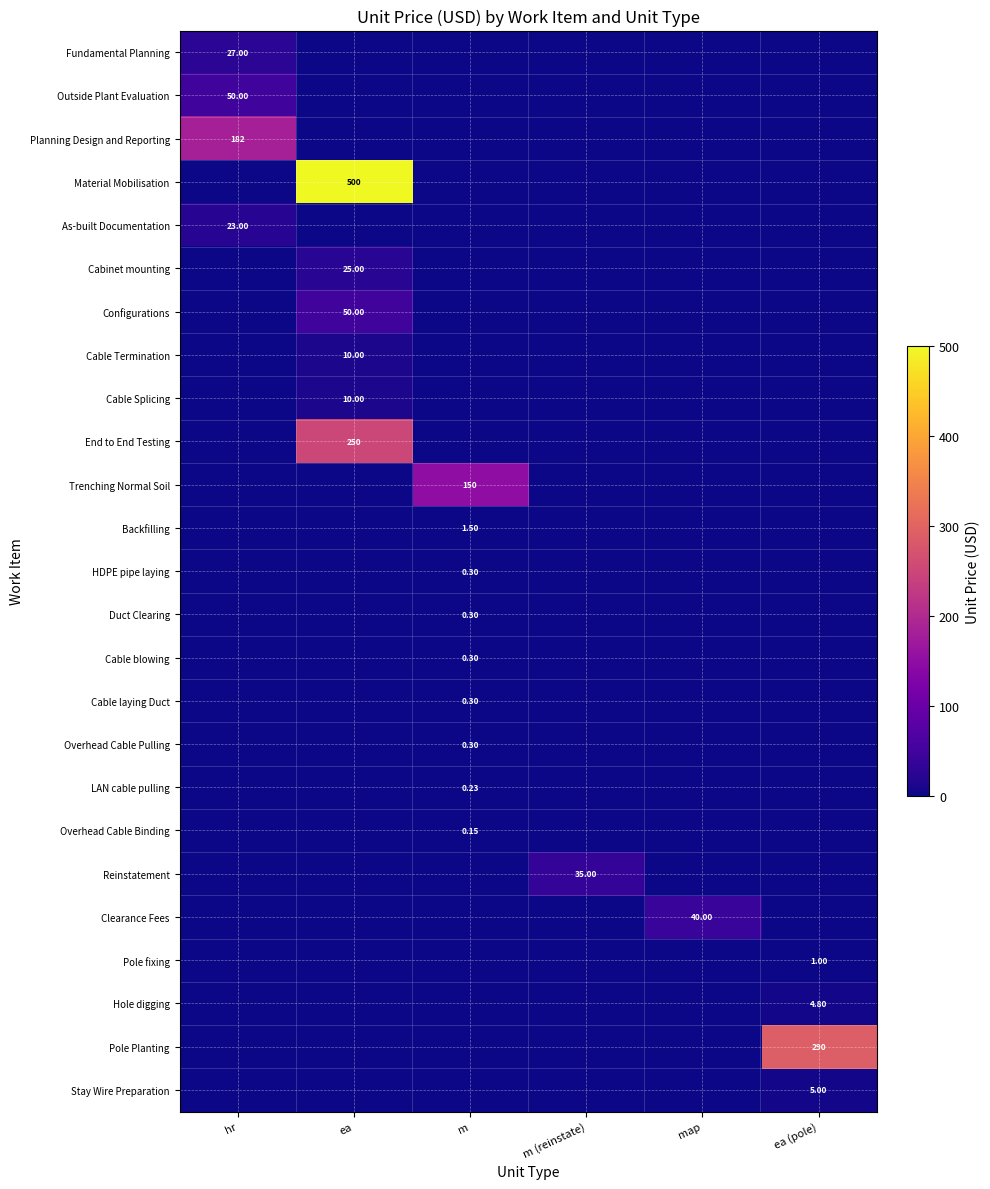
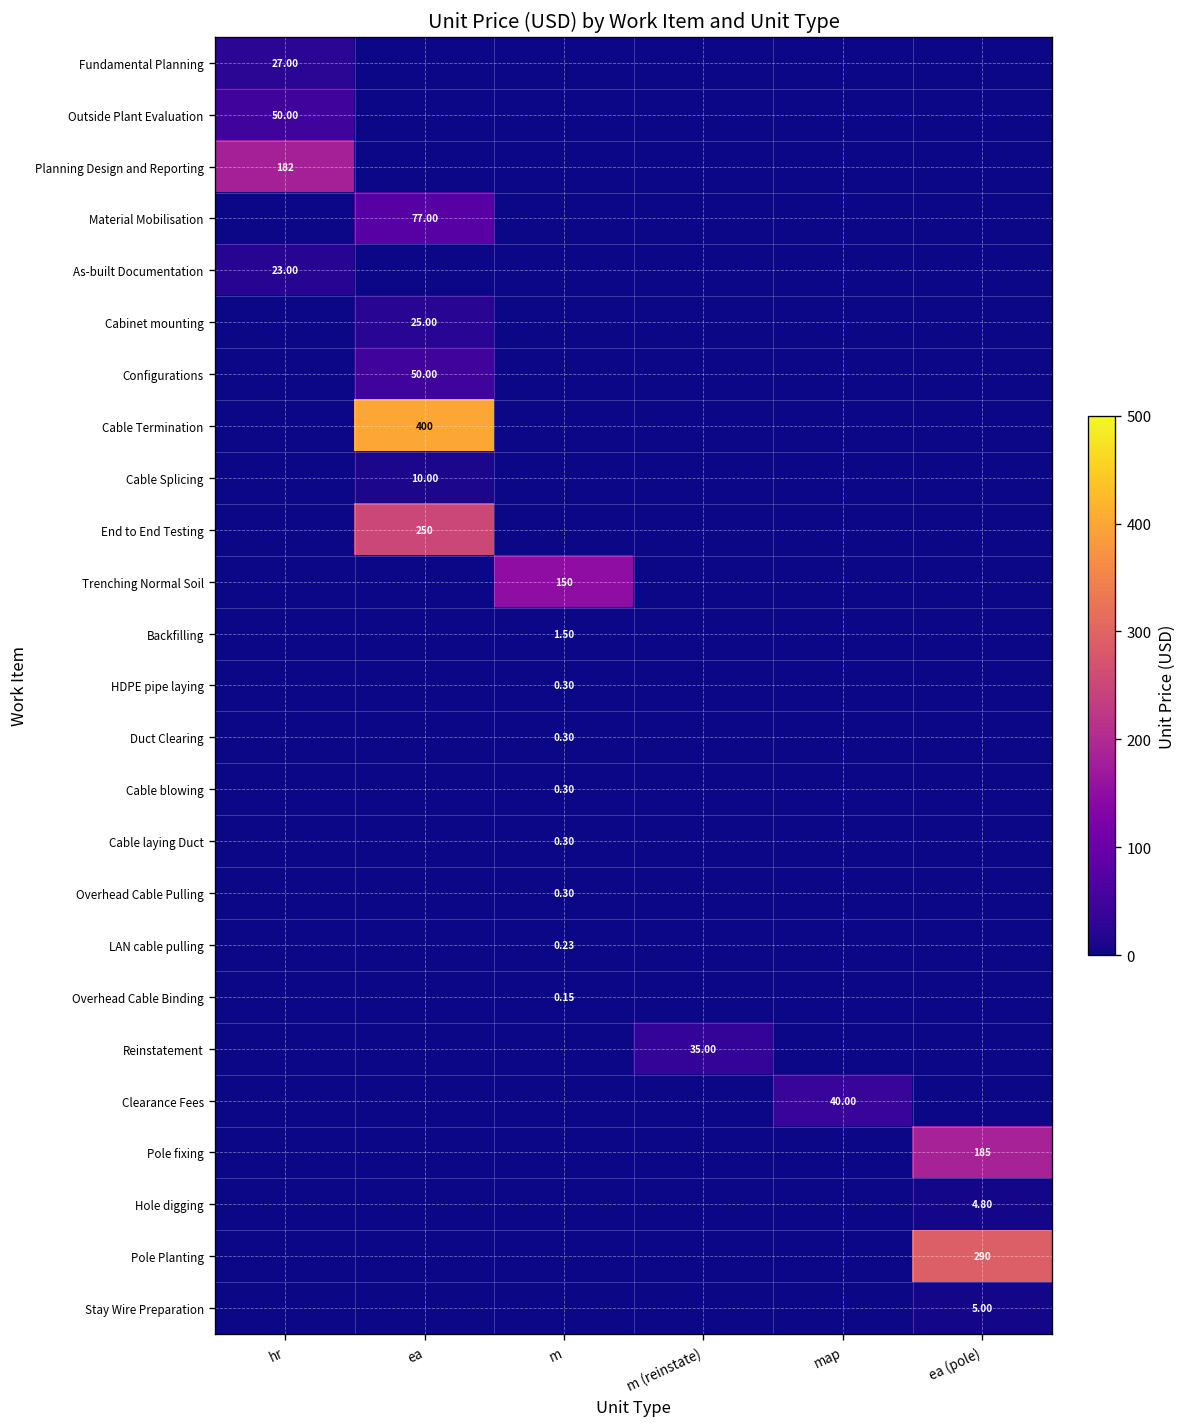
Material Mobilisation, ea: 500 -> 77.00
Cable Termination, ea: 10.00 -> 400
Pole fixing, ea (pole): 1.00 -> 185
